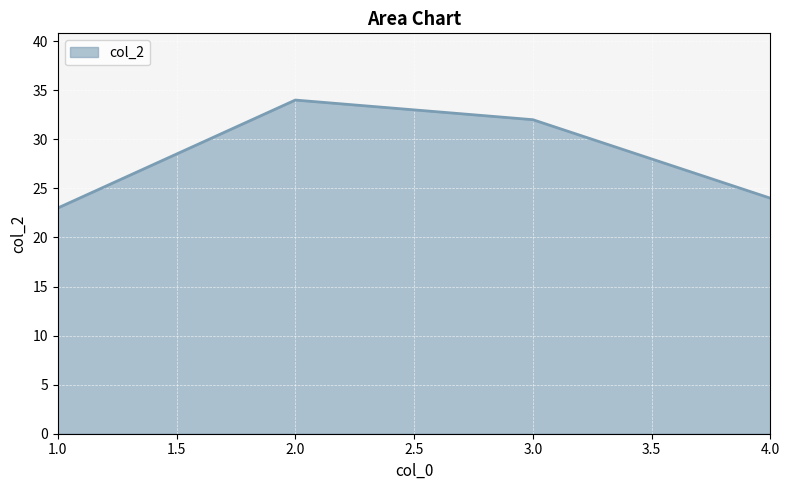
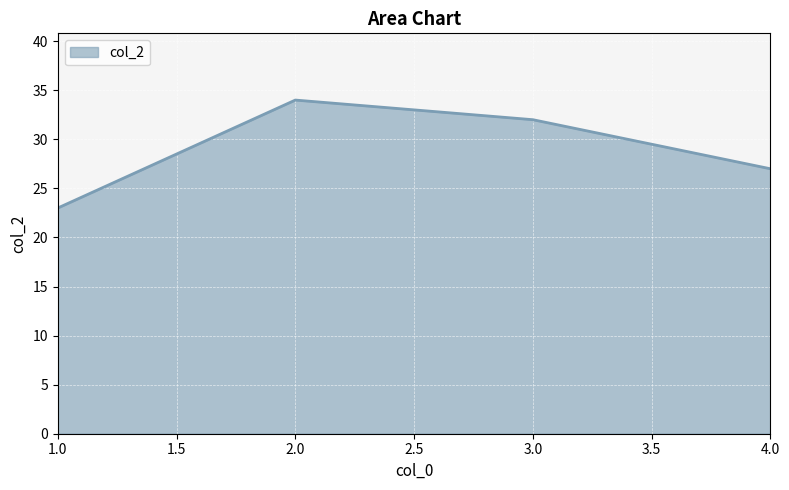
4.0: 24 -> 27
